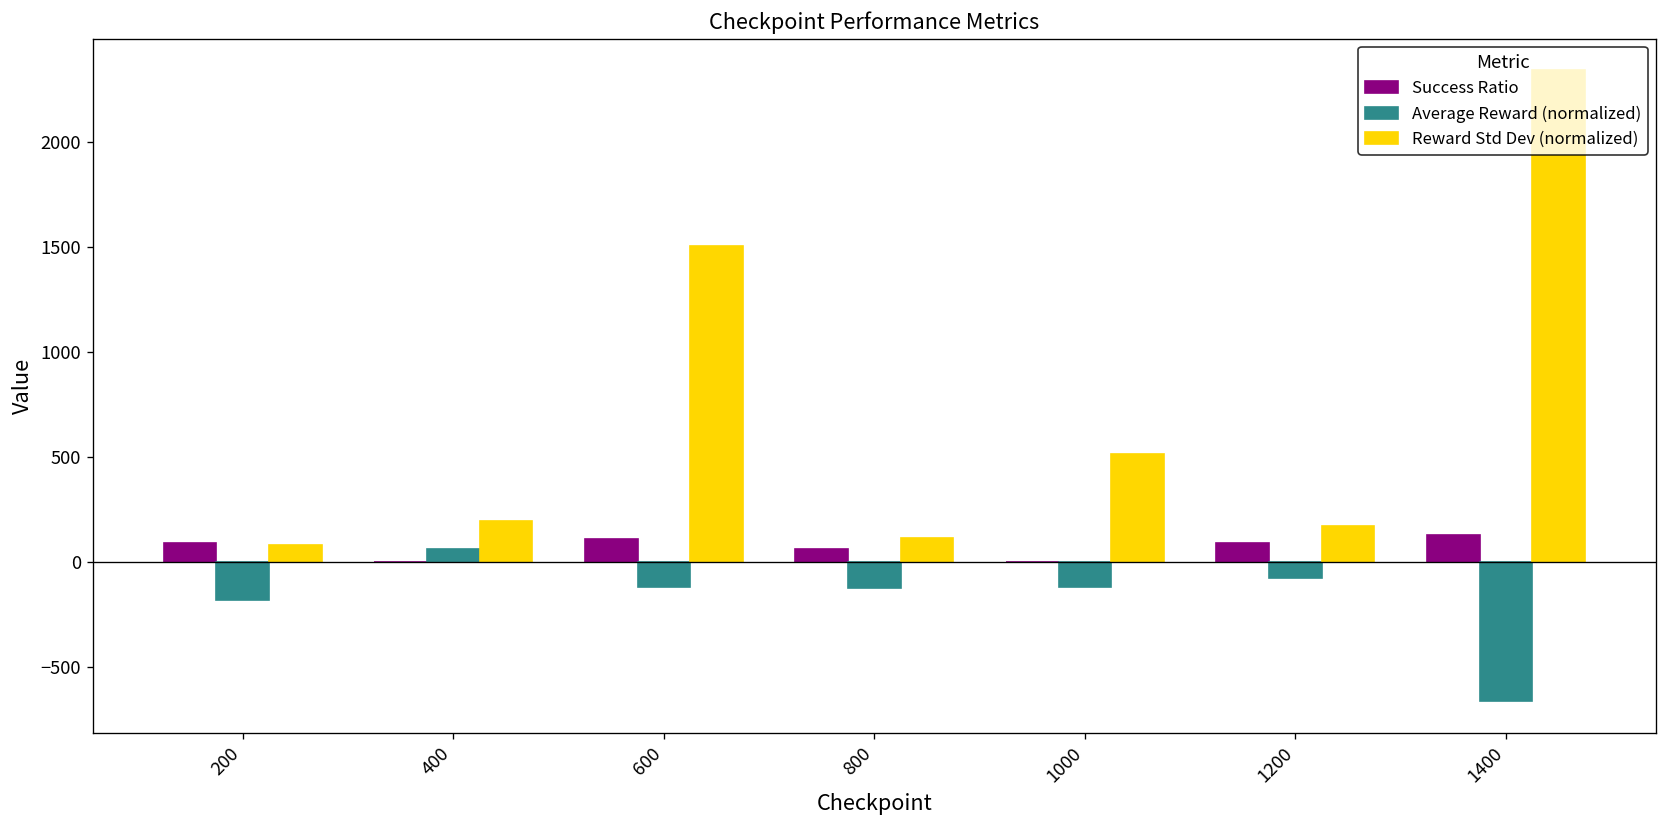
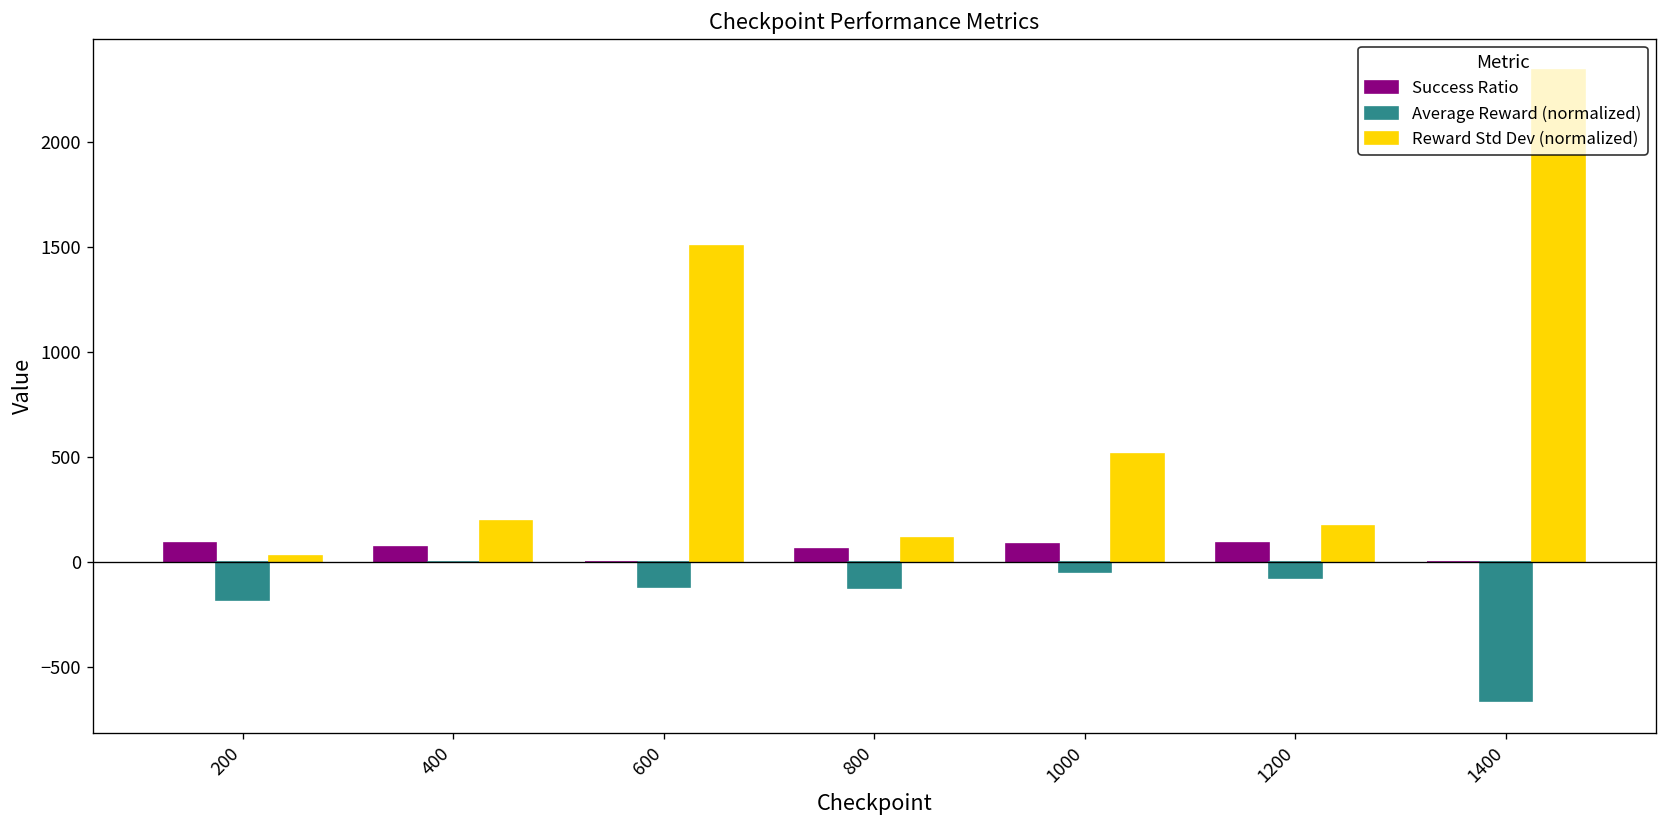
Reward Std Dev (normalized), 200: 80 -> 30
Success Ratio, 400: 0 -> 70
Average Reward (normalized), 400: 60 -> 0
Success Ratio, 600: 110 -> 0
Success Ratio, 1000: 0 -> 80
Average Reward (normalized), 1000: -120 -> -50
Success Ratio, 1400: 130 -> 0
